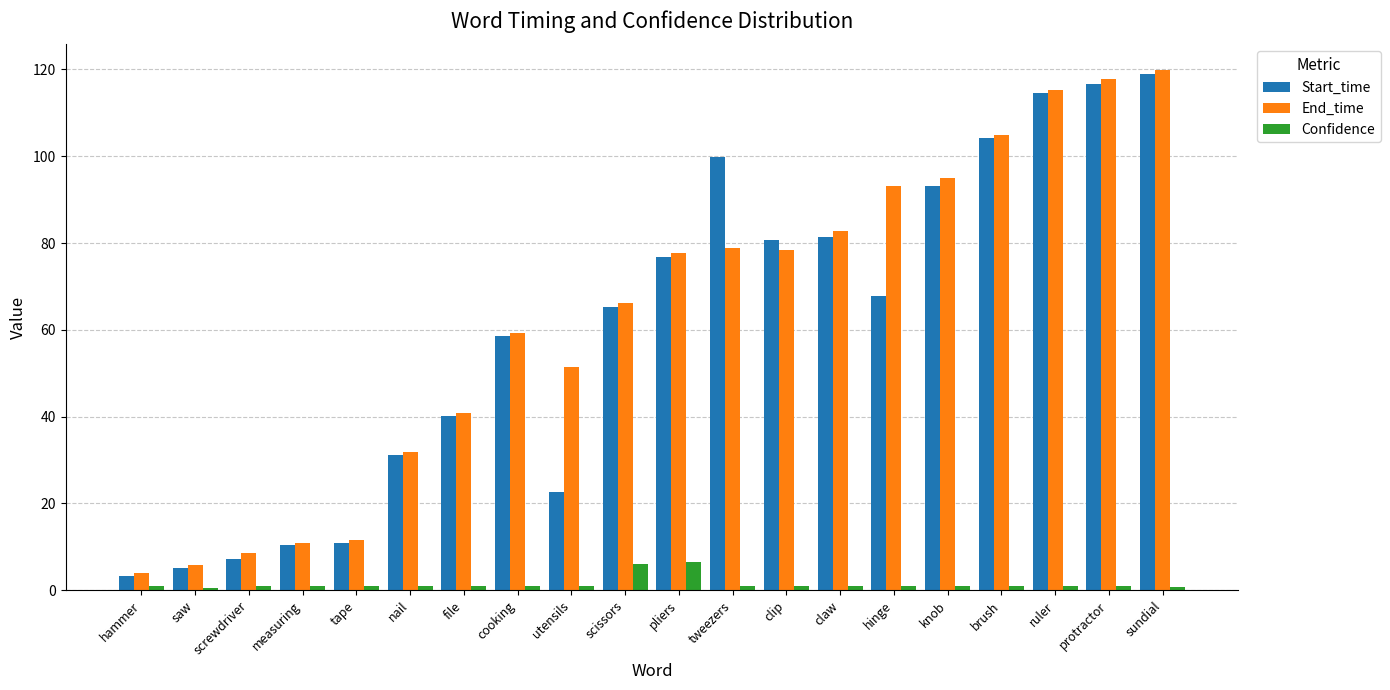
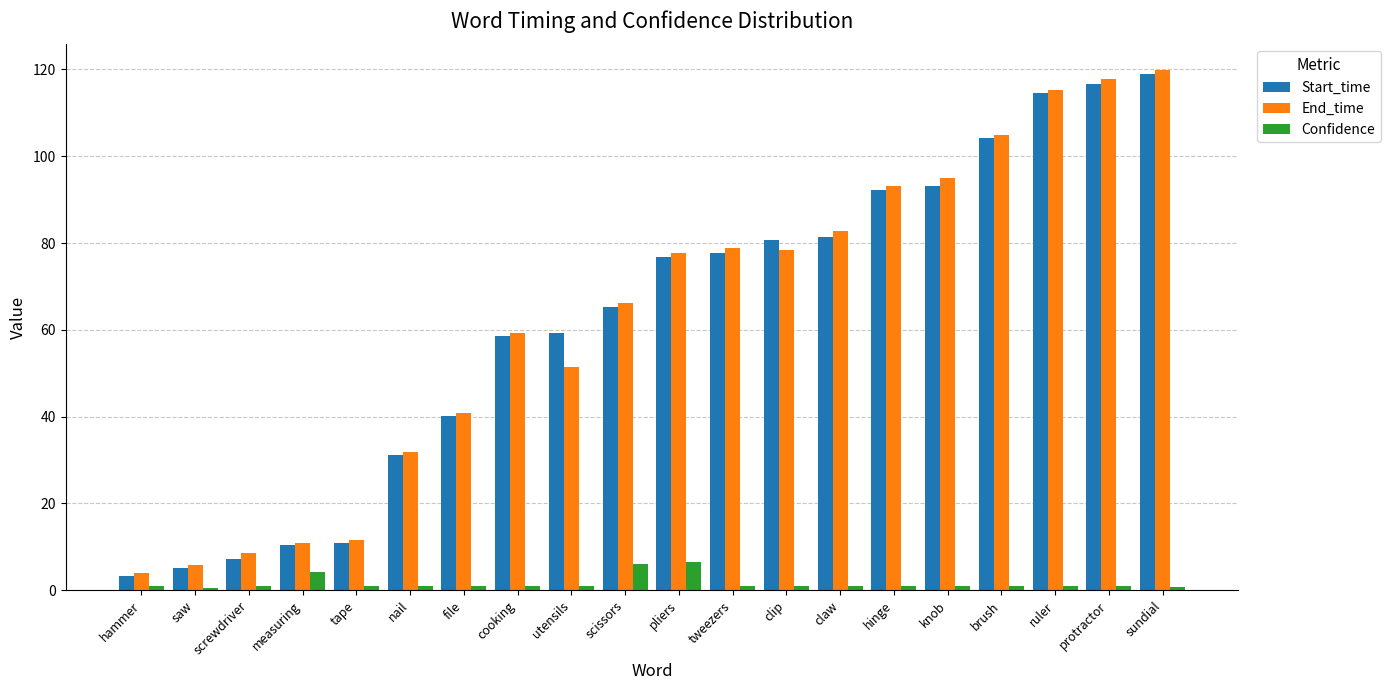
Confidence, measuring: 1 -> 4
Start_time, utensils: 23 -> 59
Start_time, tweezers: 100 -> 78
Start_time, hinge: 68 -> 92
